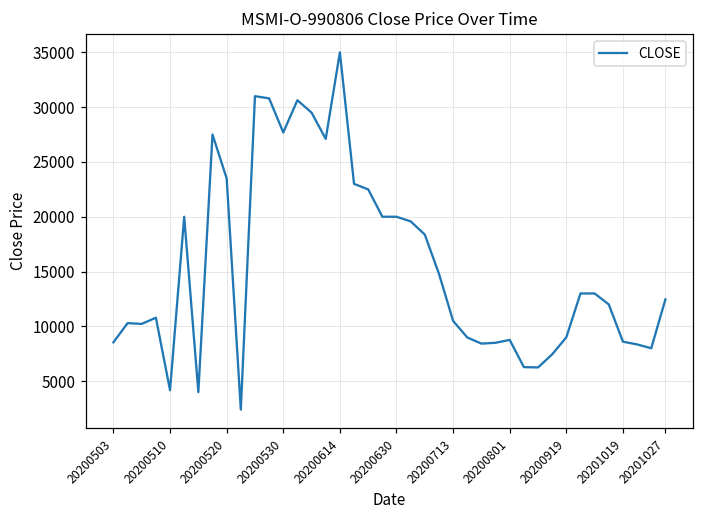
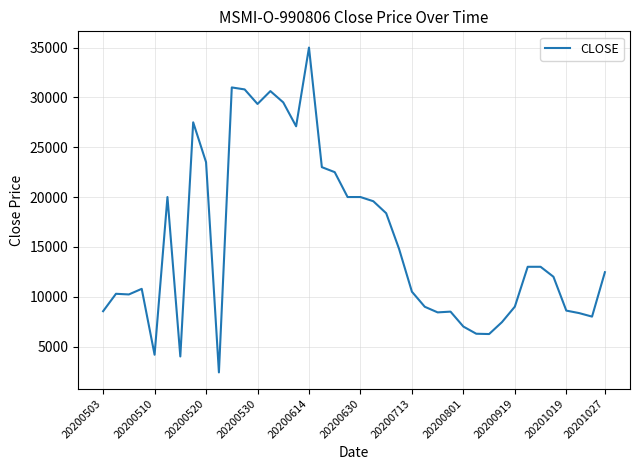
20200530: 28000 -> 29000
20200801: 9000 -> 7000
